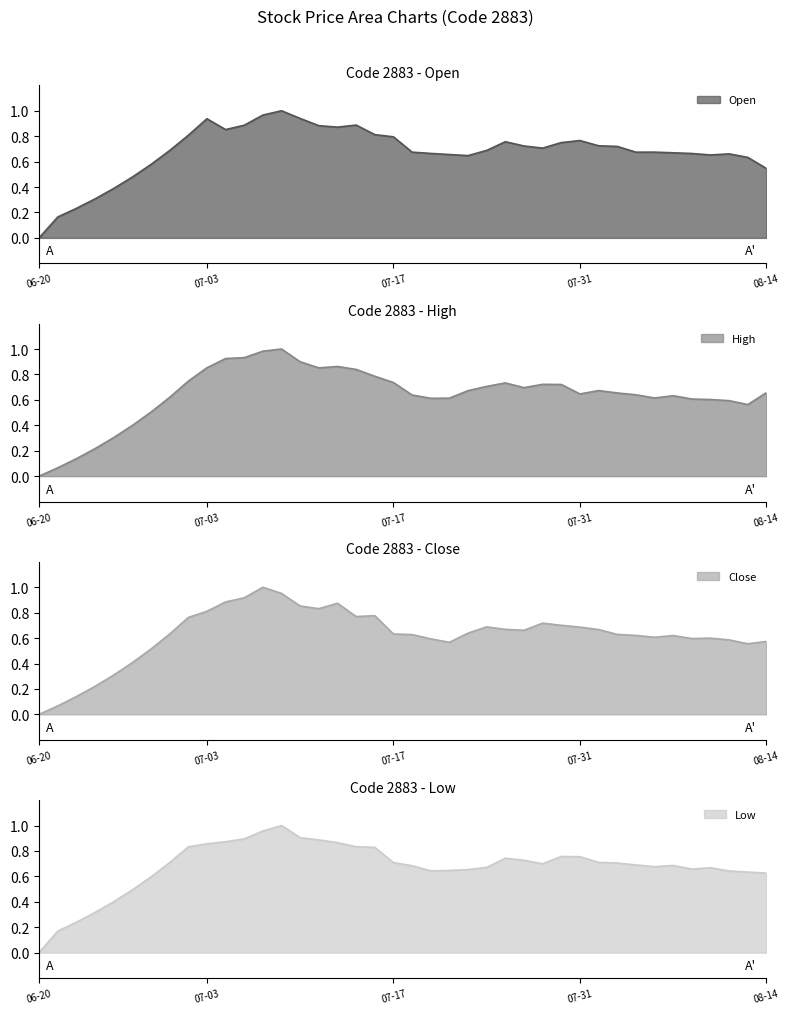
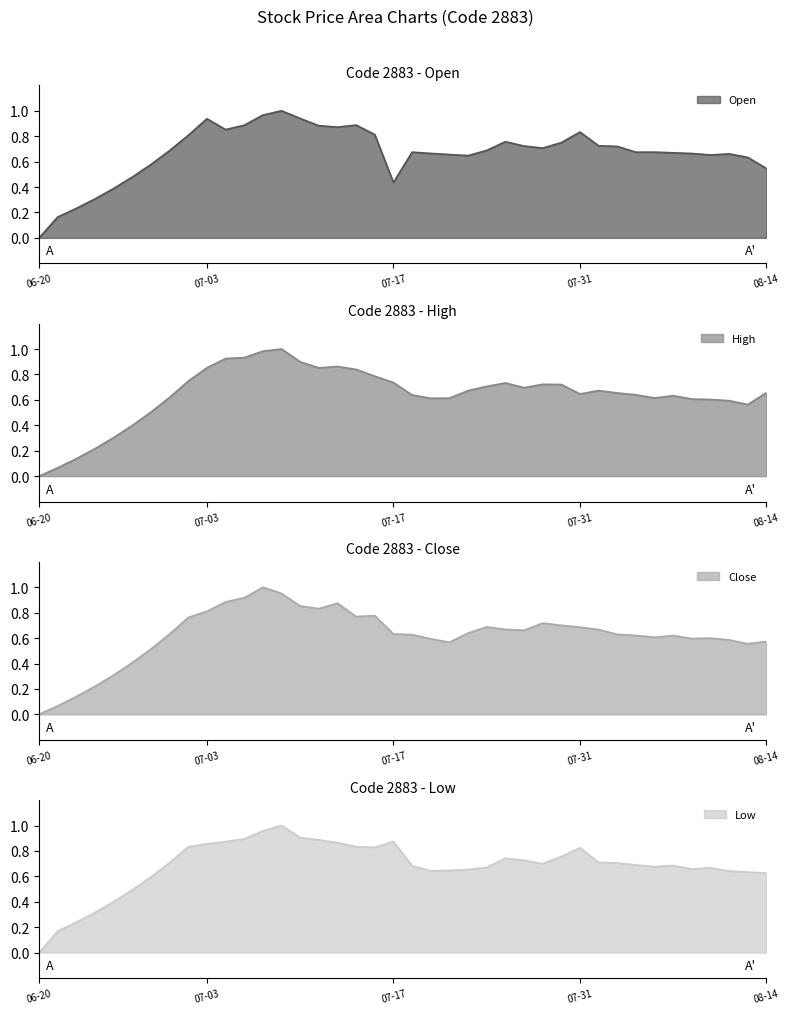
Code 2883 - Open, 07-17: 0.79 -> 0.44
Code 2883 - Open, 07-31: 0.77 -> 0.83
Code 2883 - Low, 07-17: 0.71 -> 0.87
Code 2883 - Low, 07-31: 0.75 -> 0.82
